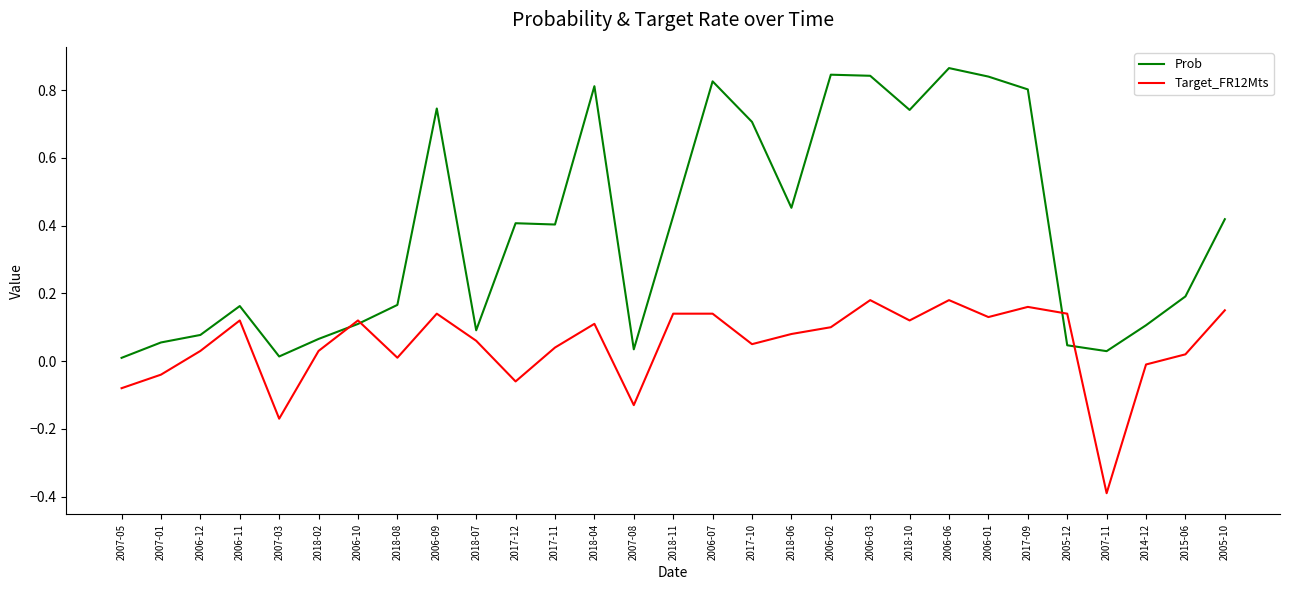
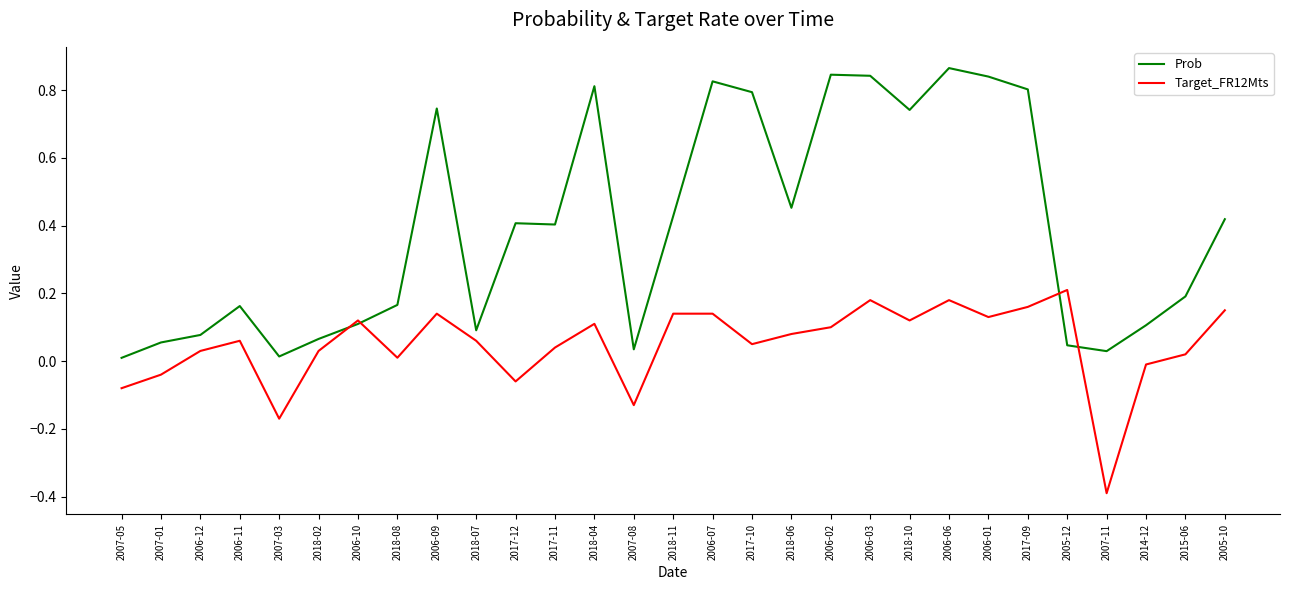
Target_FR12Mts, 2006-11: 0.12 -> 0.06
Prob, 2017-10: 0.71 -> 0.79
Target_FR12Mts, 2005-12: 0.14 -> 0.21
